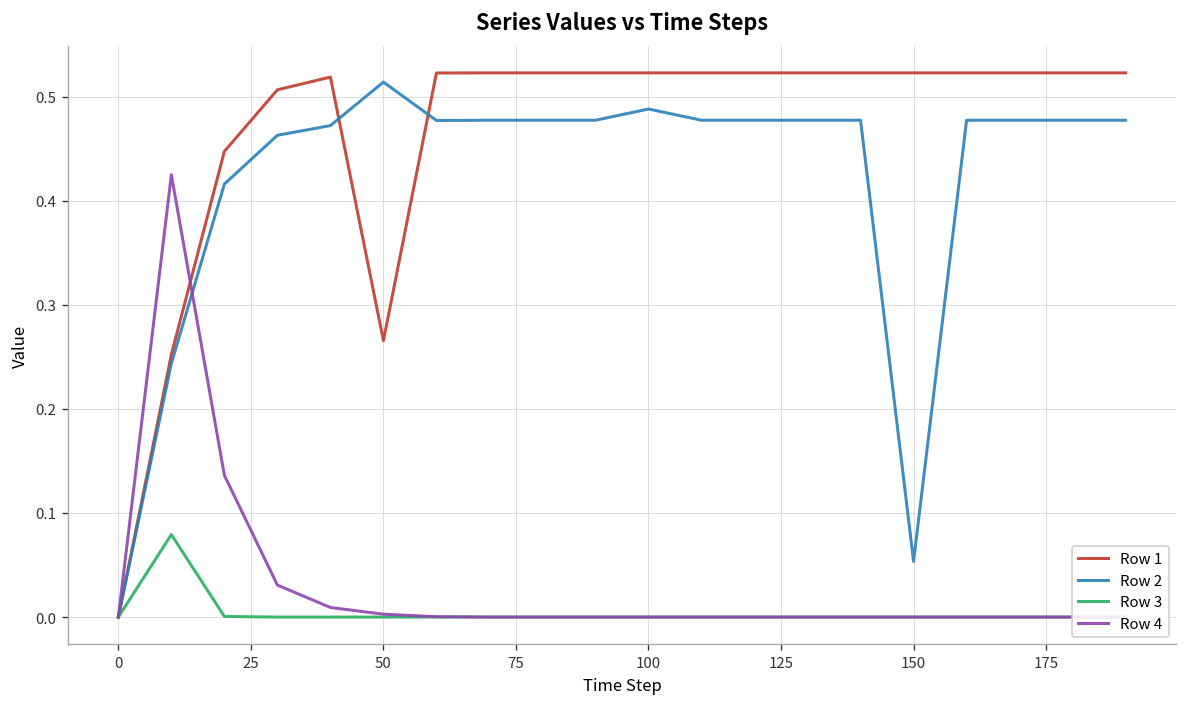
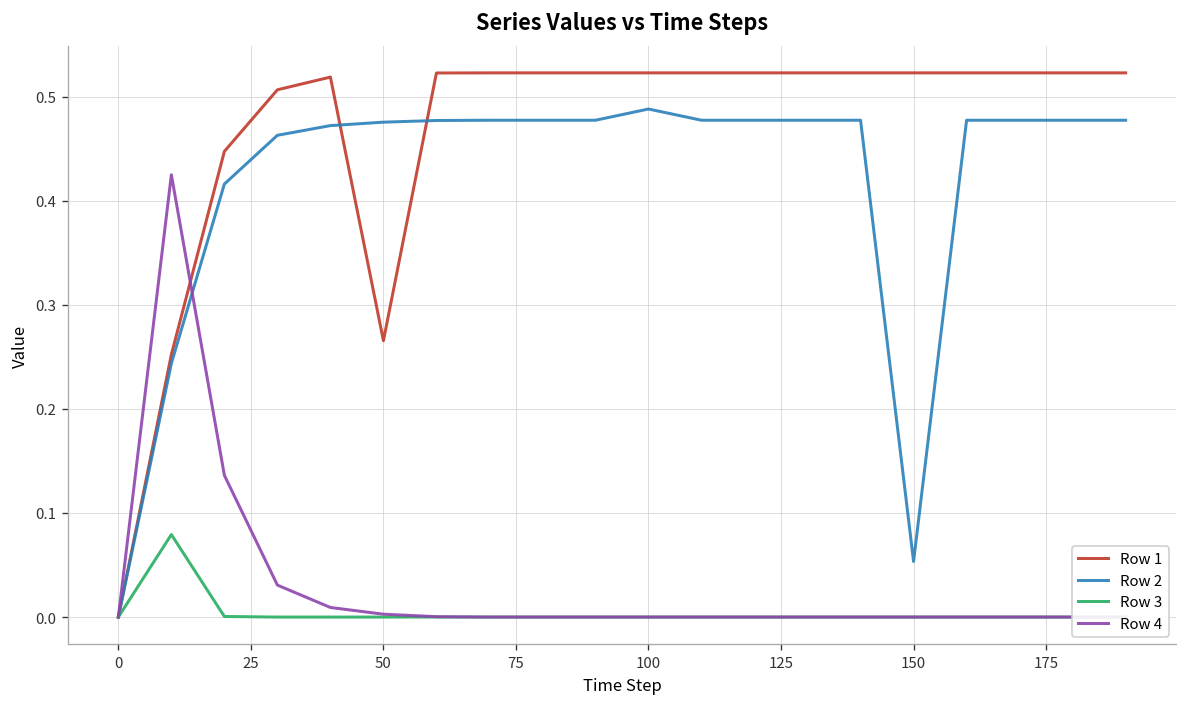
Row 2, 50: 0.51 -> 0.48
